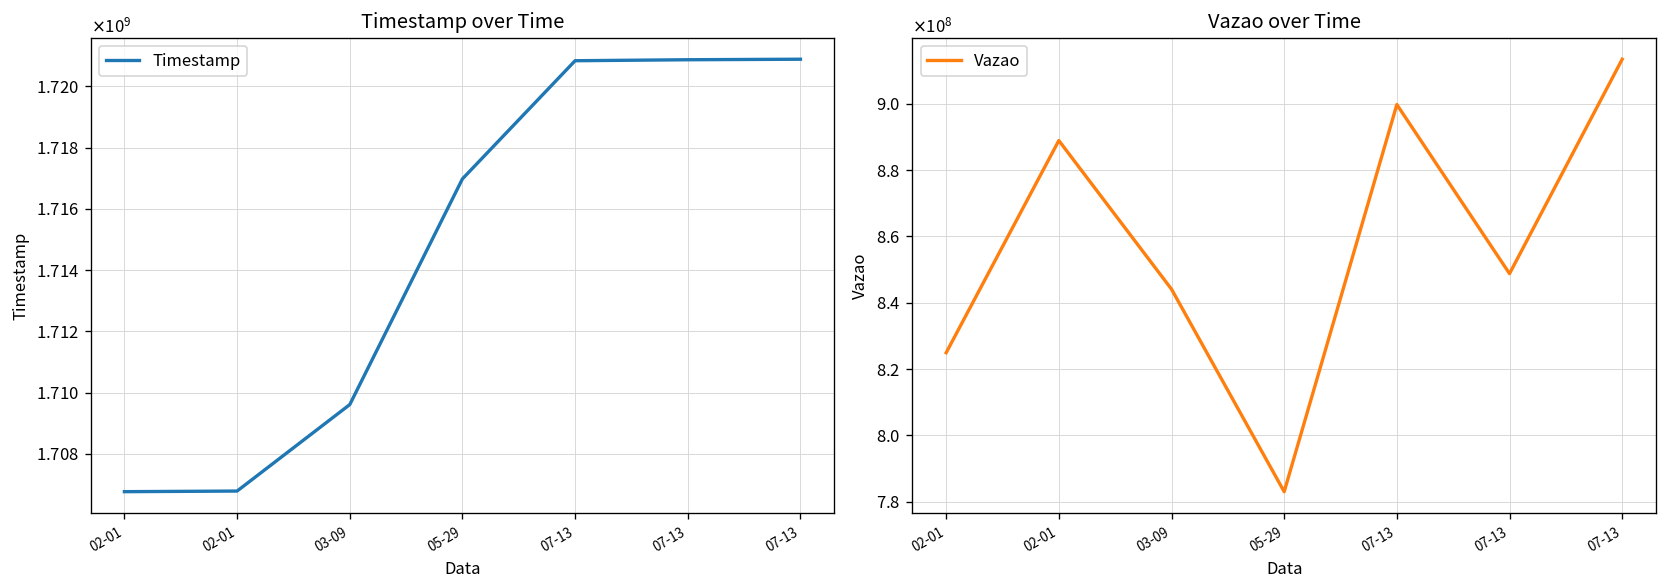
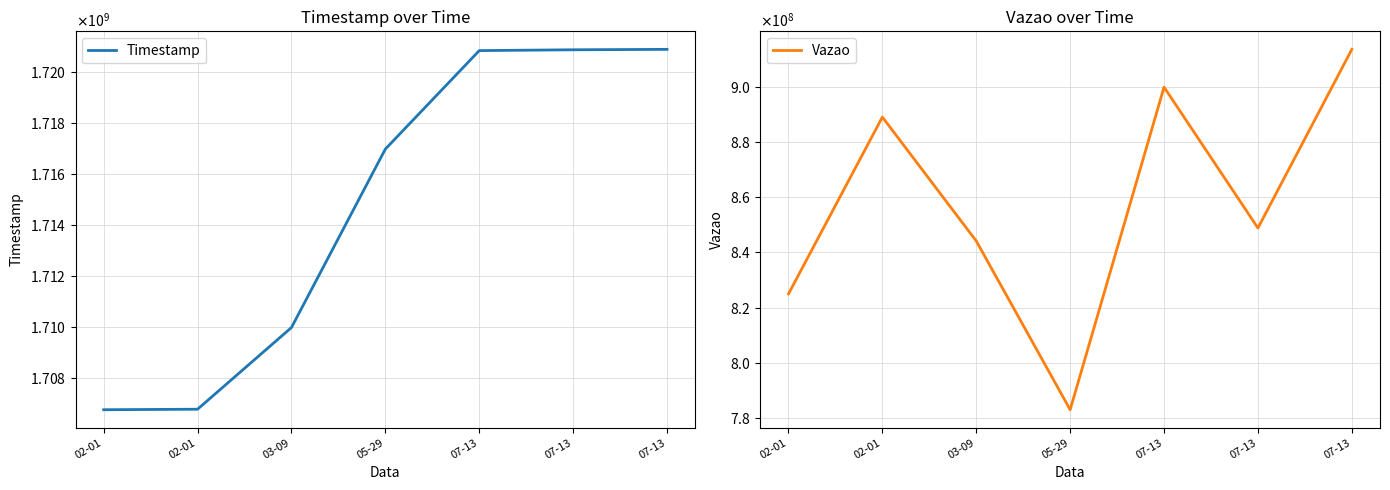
Timestamp over Time, 03-09: 1709600000 -> 1710000000
